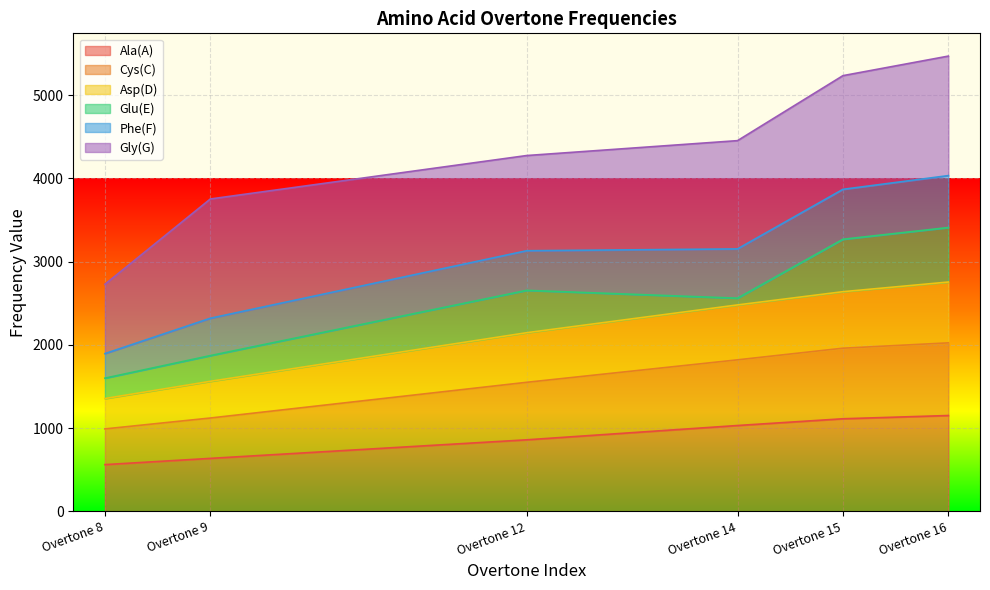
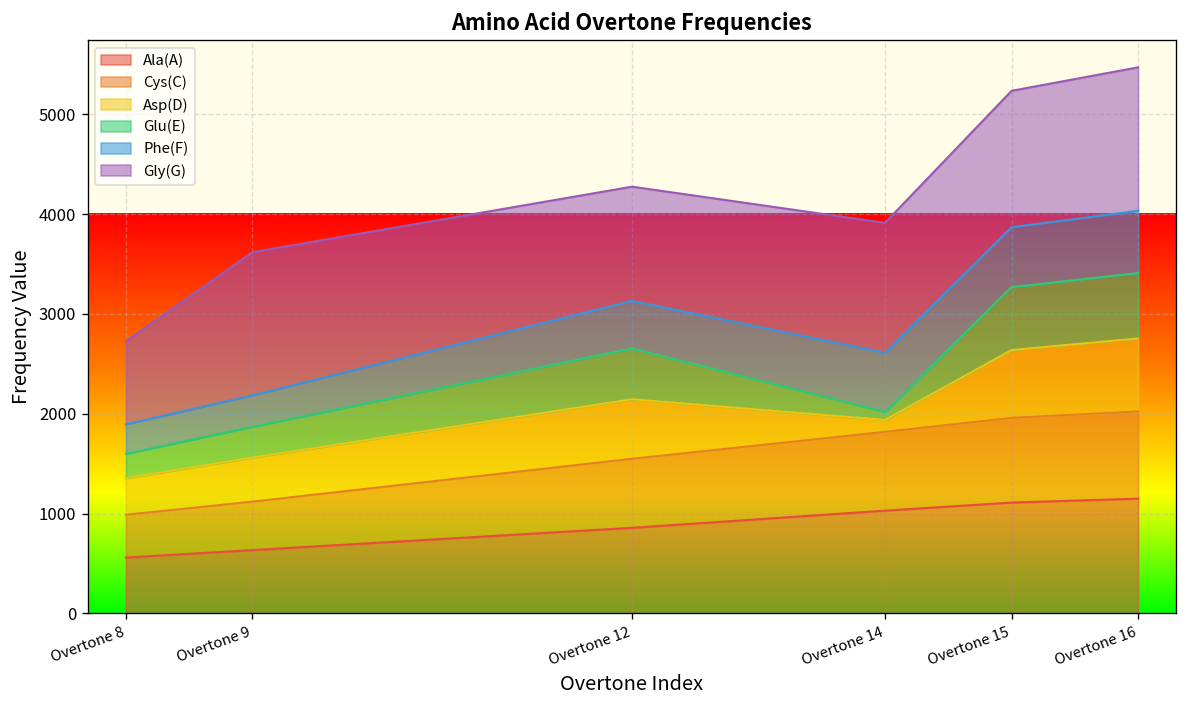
Phe(F), Overtone 9: 400 -> 300
Asp(D), Overtone 14: 700 -> 100
